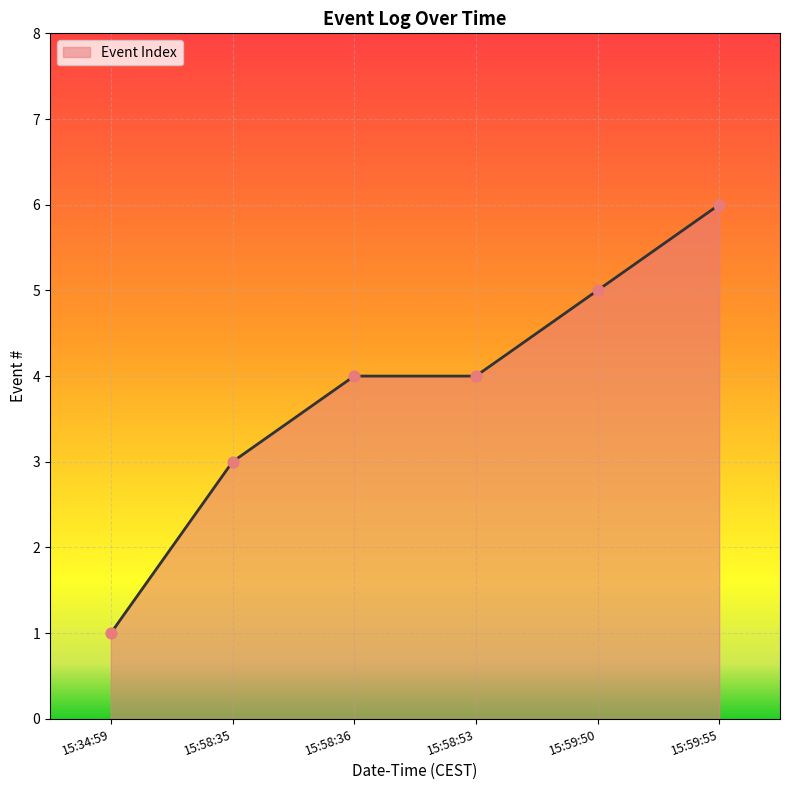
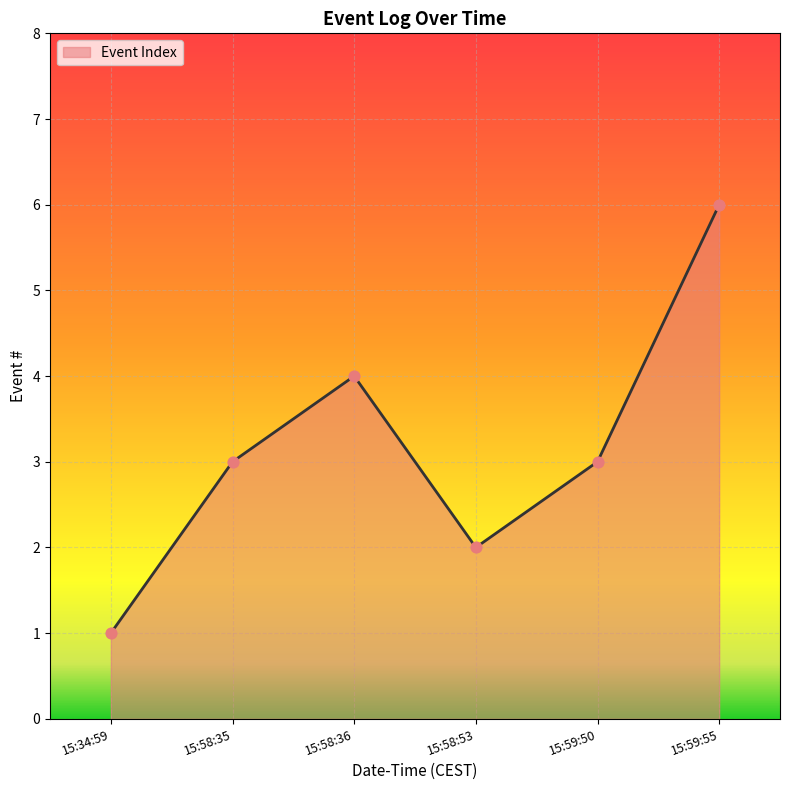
15:58:53: 4 -> 2
15:59:50: 5 -> 3
